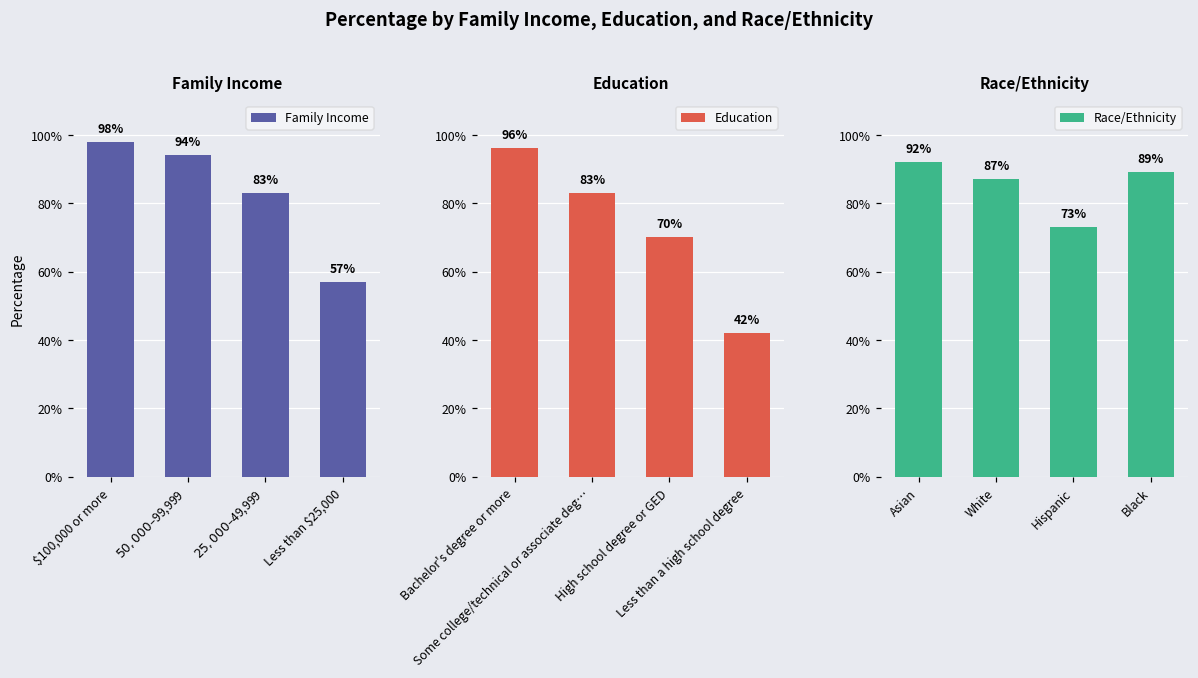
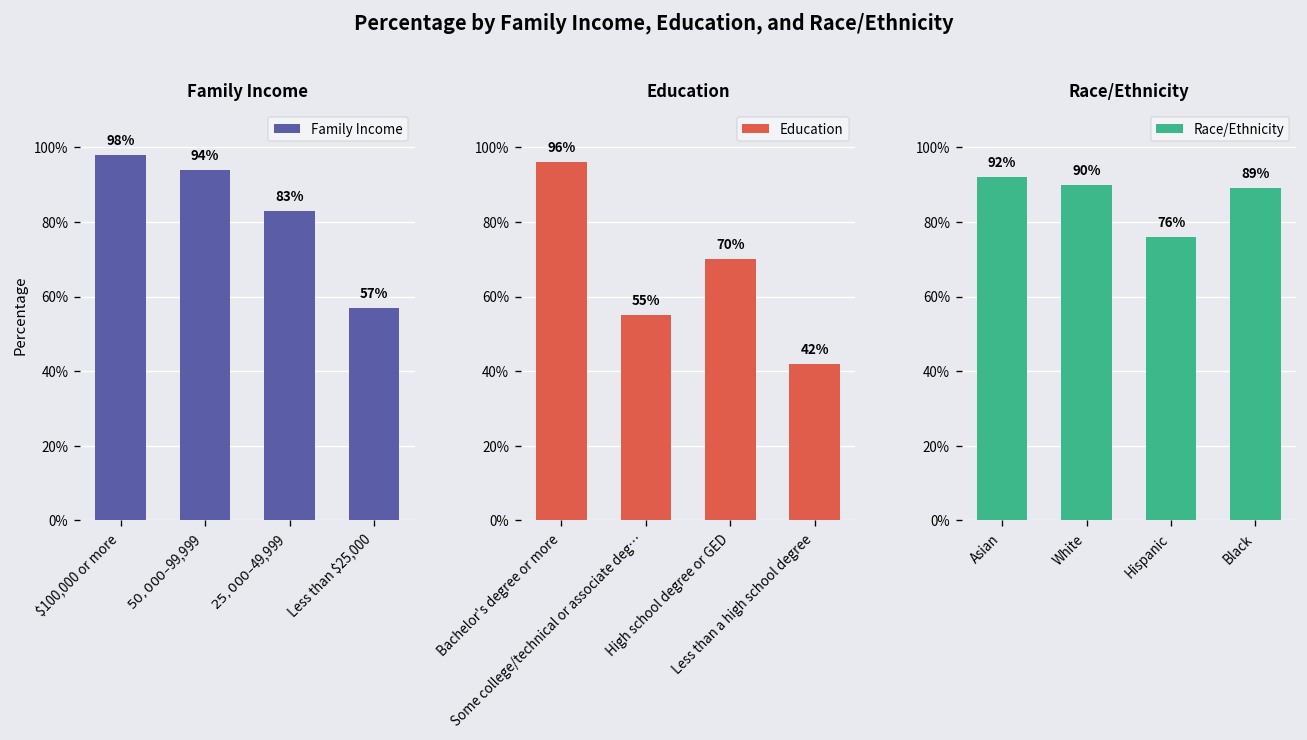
Education, Some college/technical or associate deg…: 83% -> 55%
Race/Ethnicity, White: 87% -> 90%
Race/Ethnicity, Hispanic: 73% -> 76%
